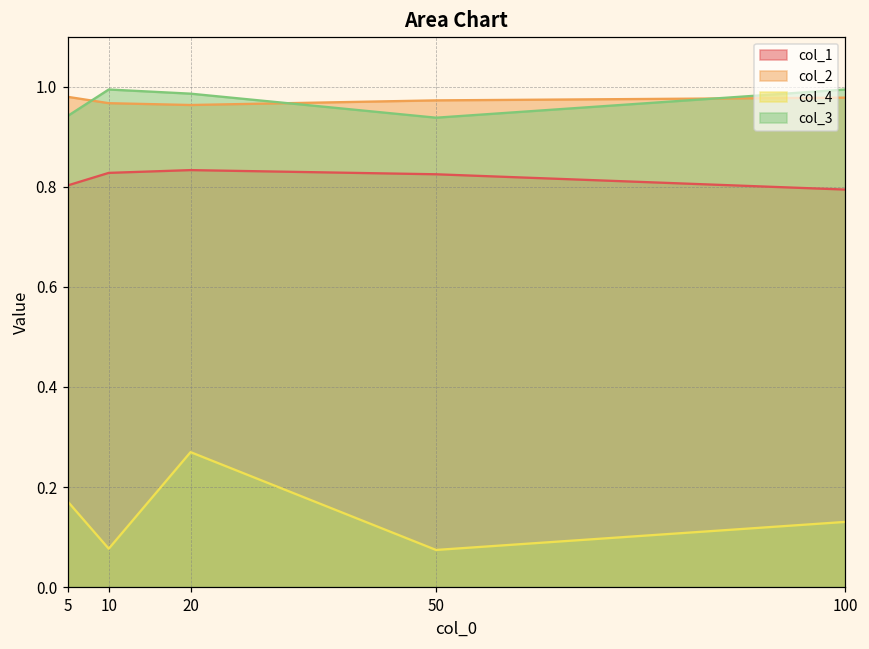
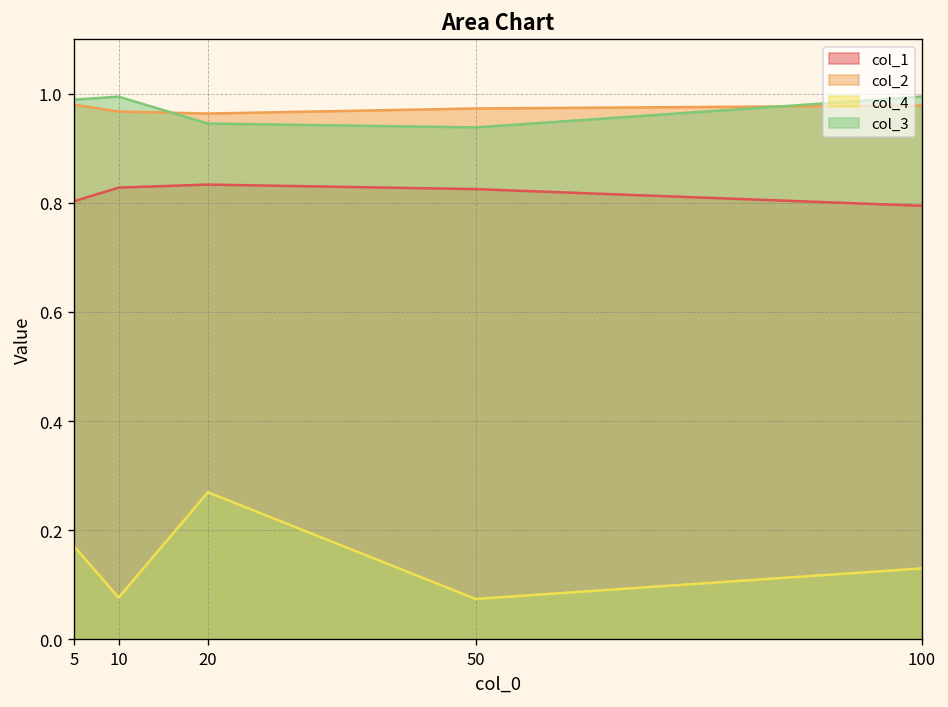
col_3, 5: 0.94 -> 0.99
col_3, 20: 0.99 -> 0.95
